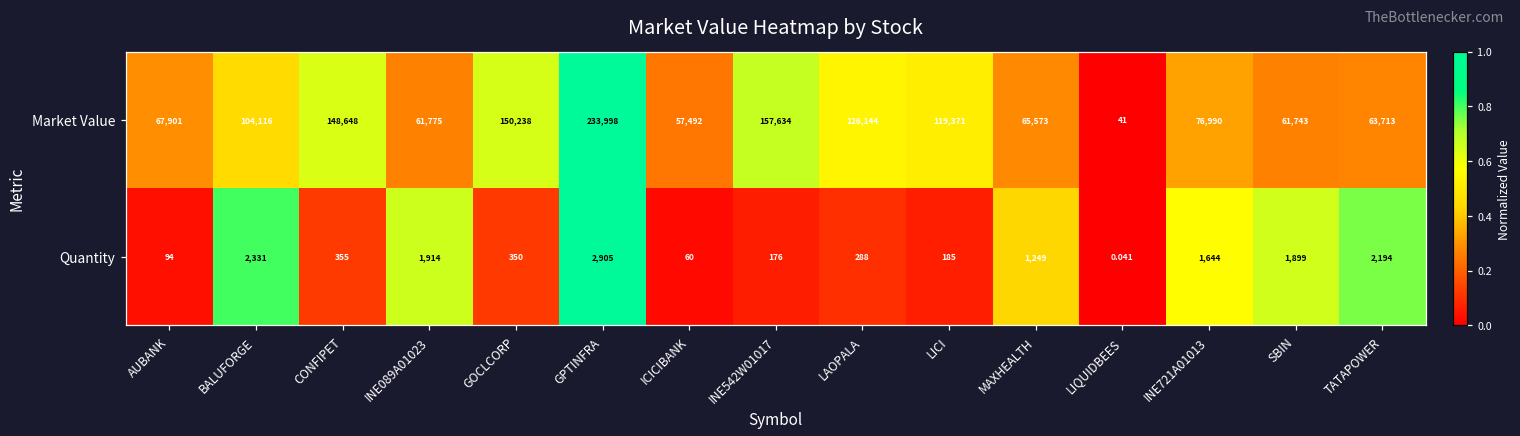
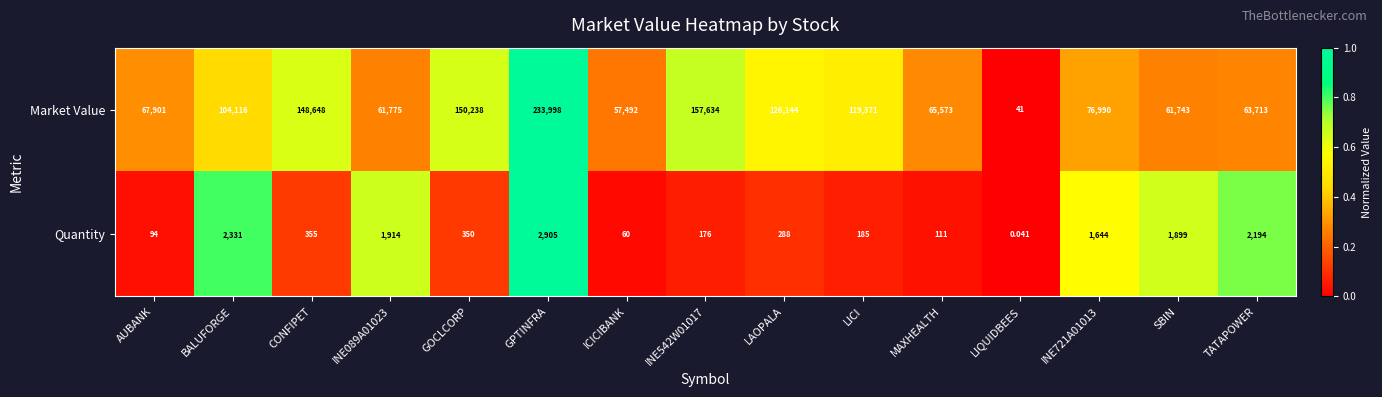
Quantity, MAXHEALTH: 1,249 -> 111
